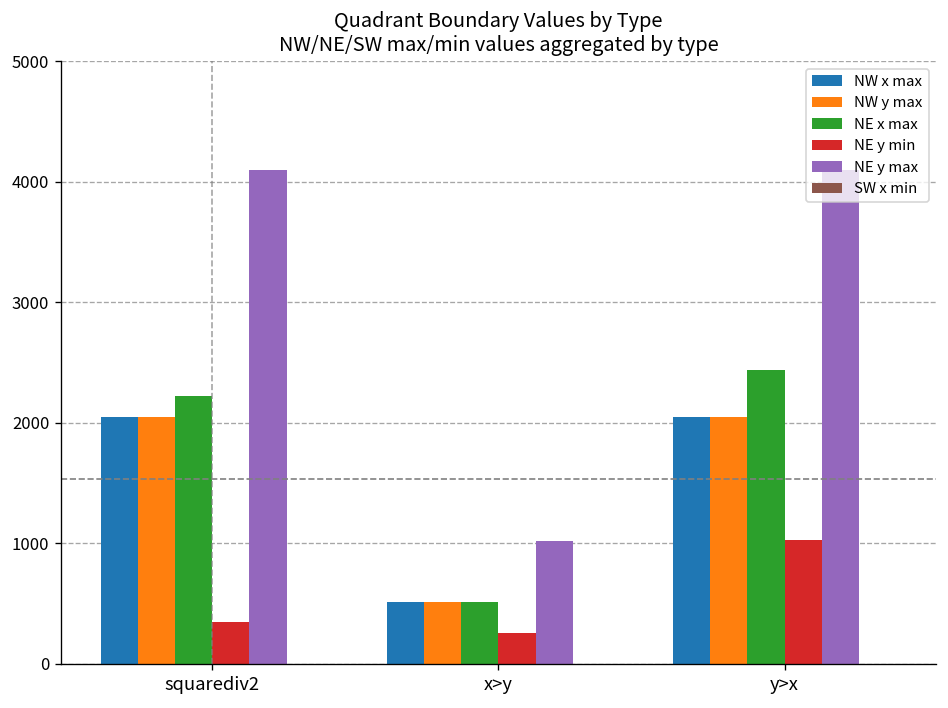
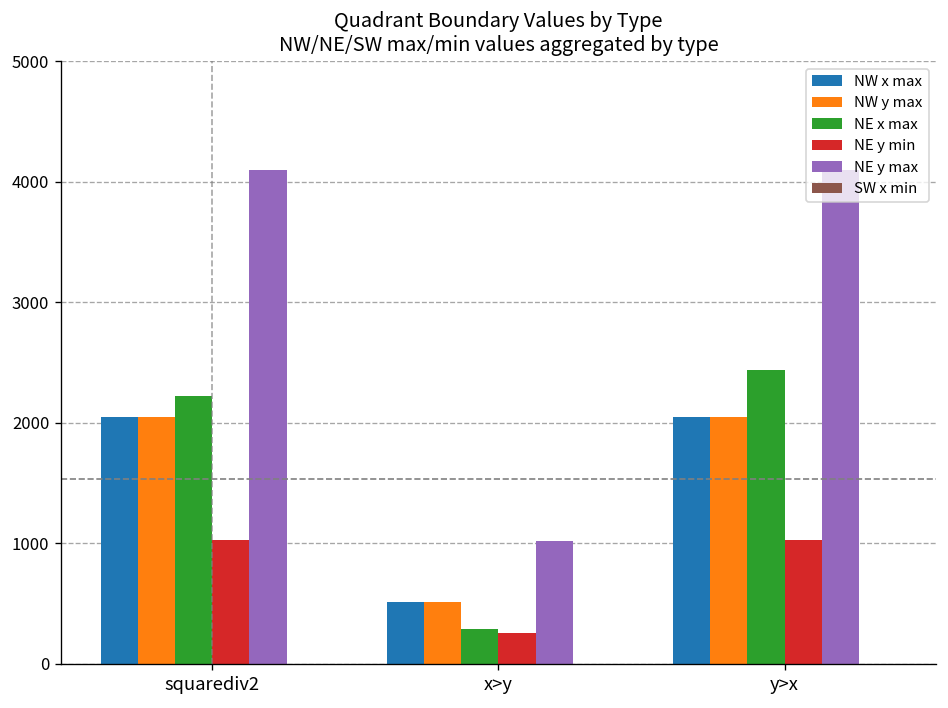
NE y min, squarediv2: 350 -> 1020
NE x max, x>y: 510 -> 290
